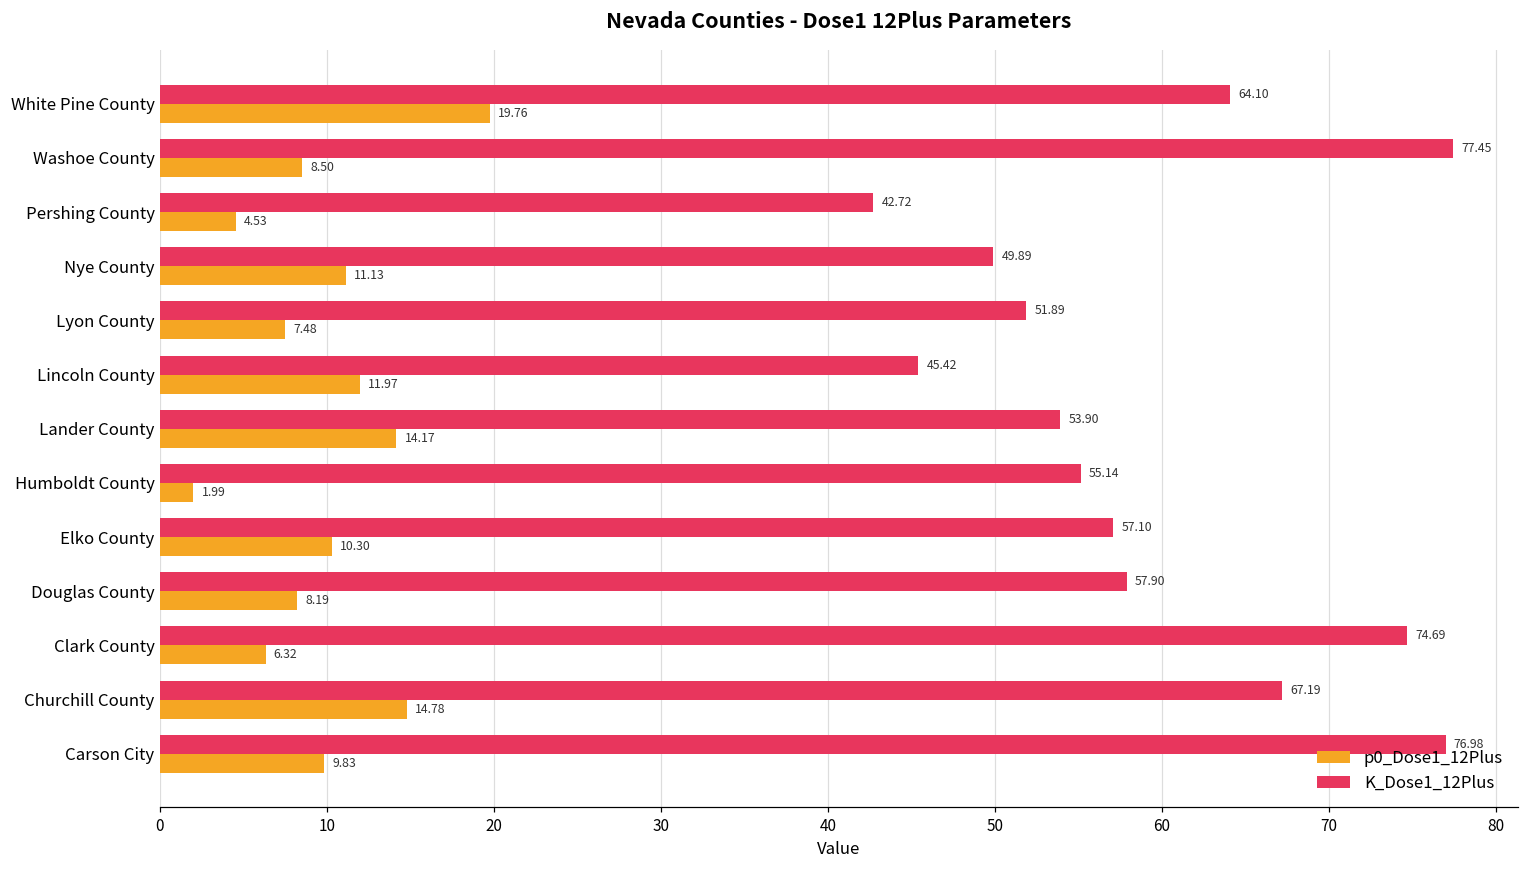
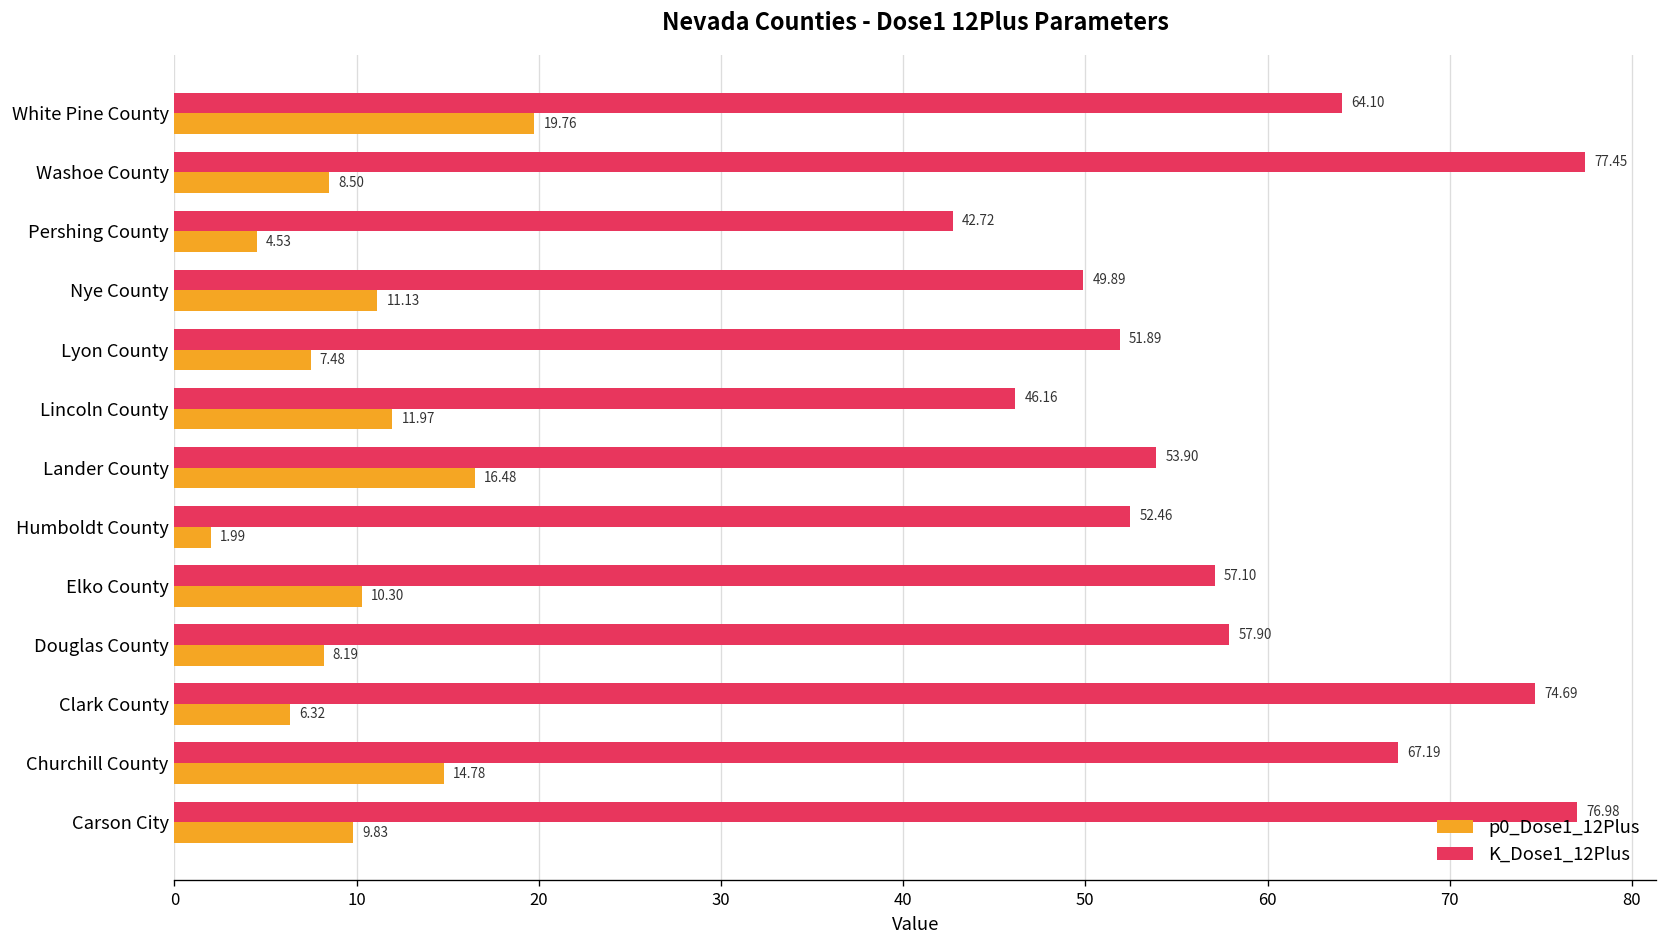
K_Dose1_12Plus, Lincoln County: 45.42 -> 46.16
p0_Dose1_12Plus, Lander County: 14.17 -> 16.48
K_Dose1_12Plus, Humboldt County: 55.14 -> 52.46
